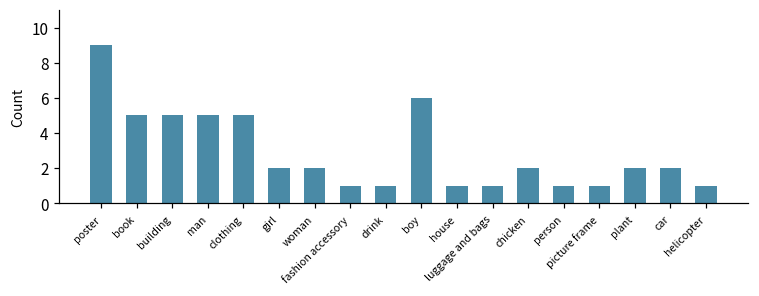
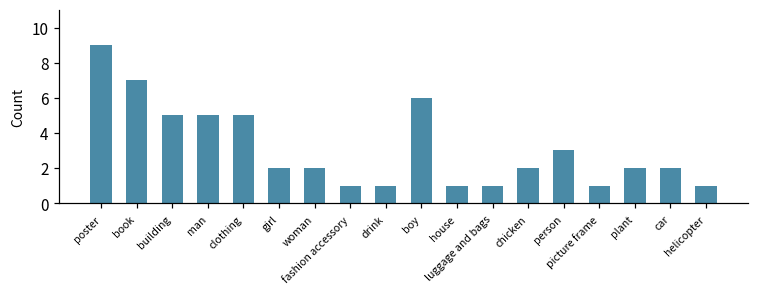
book: 5 -> 7
person: 1 -> 3
